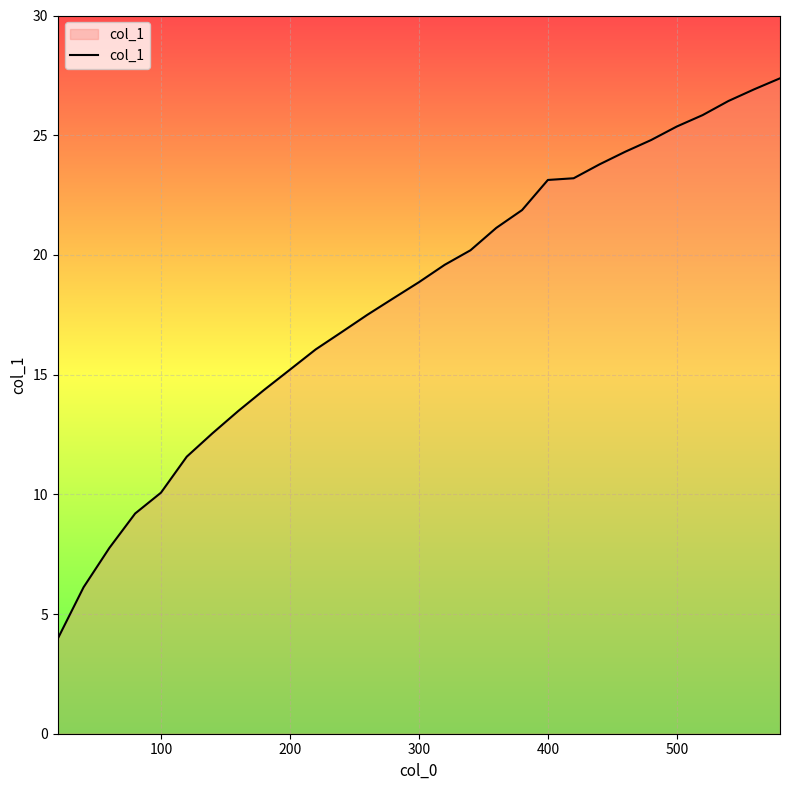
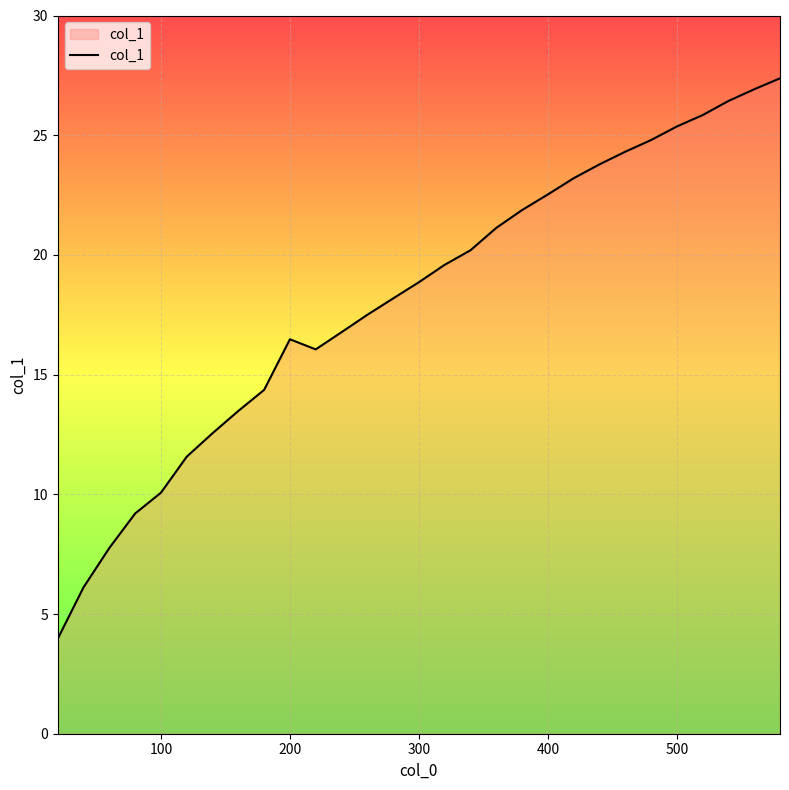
200: 15.2 -> 16.5
400: 23.1 -> 22.5
